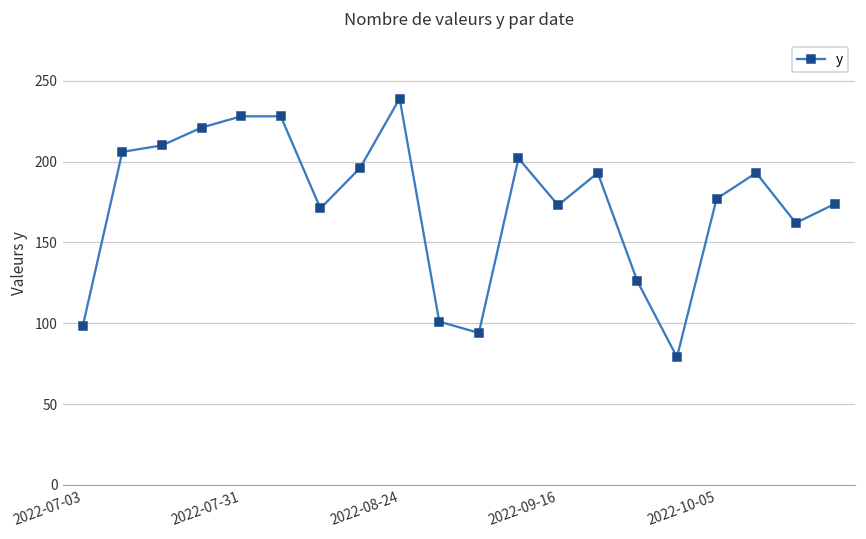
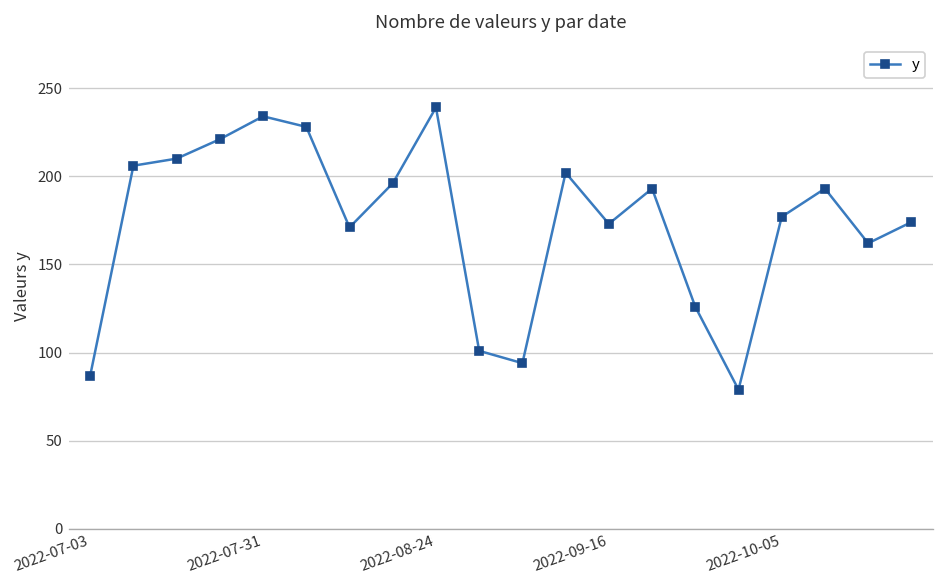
2022-07-03: 98 -> 87
2022-07-31: 228 -> 234
